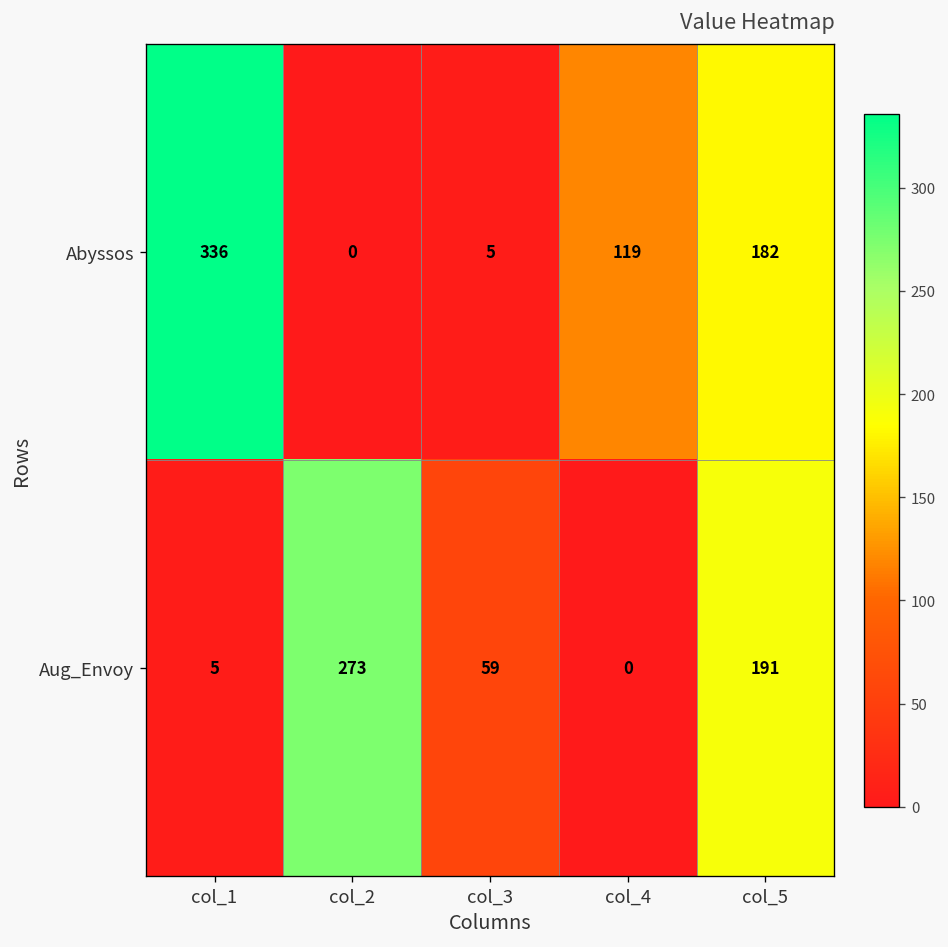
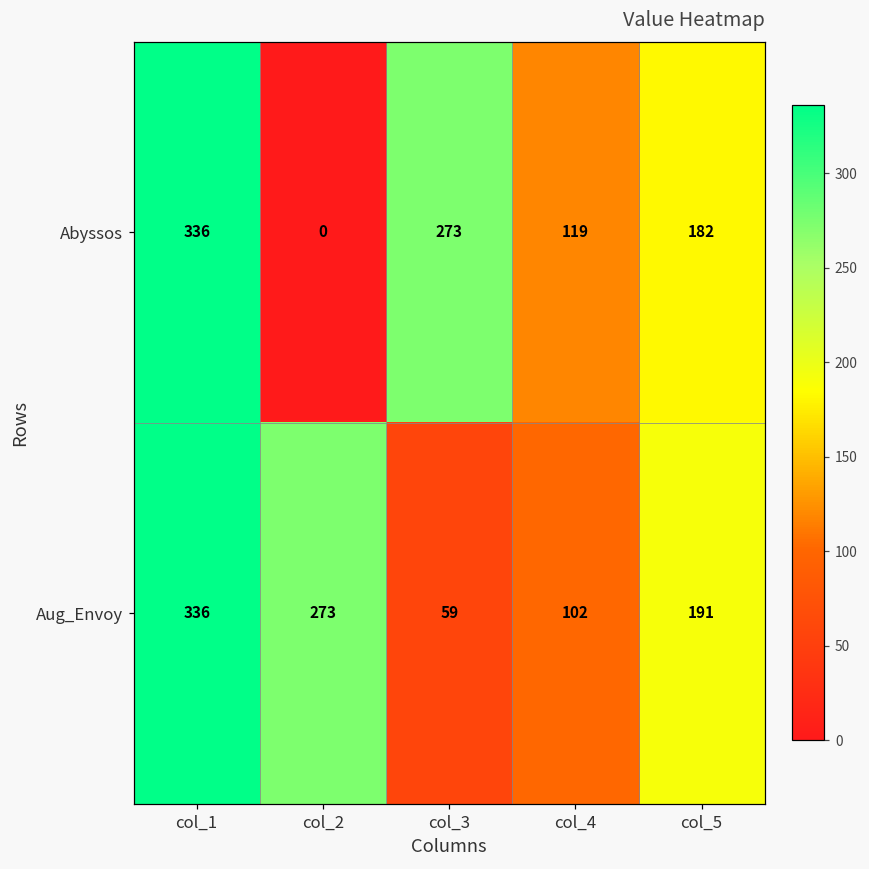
Abyssos, col_3: 5 -> 273
Aug_Envoy, col_1: 5 -> 336
Aug_Envoy, col_4: 0 -> 102
